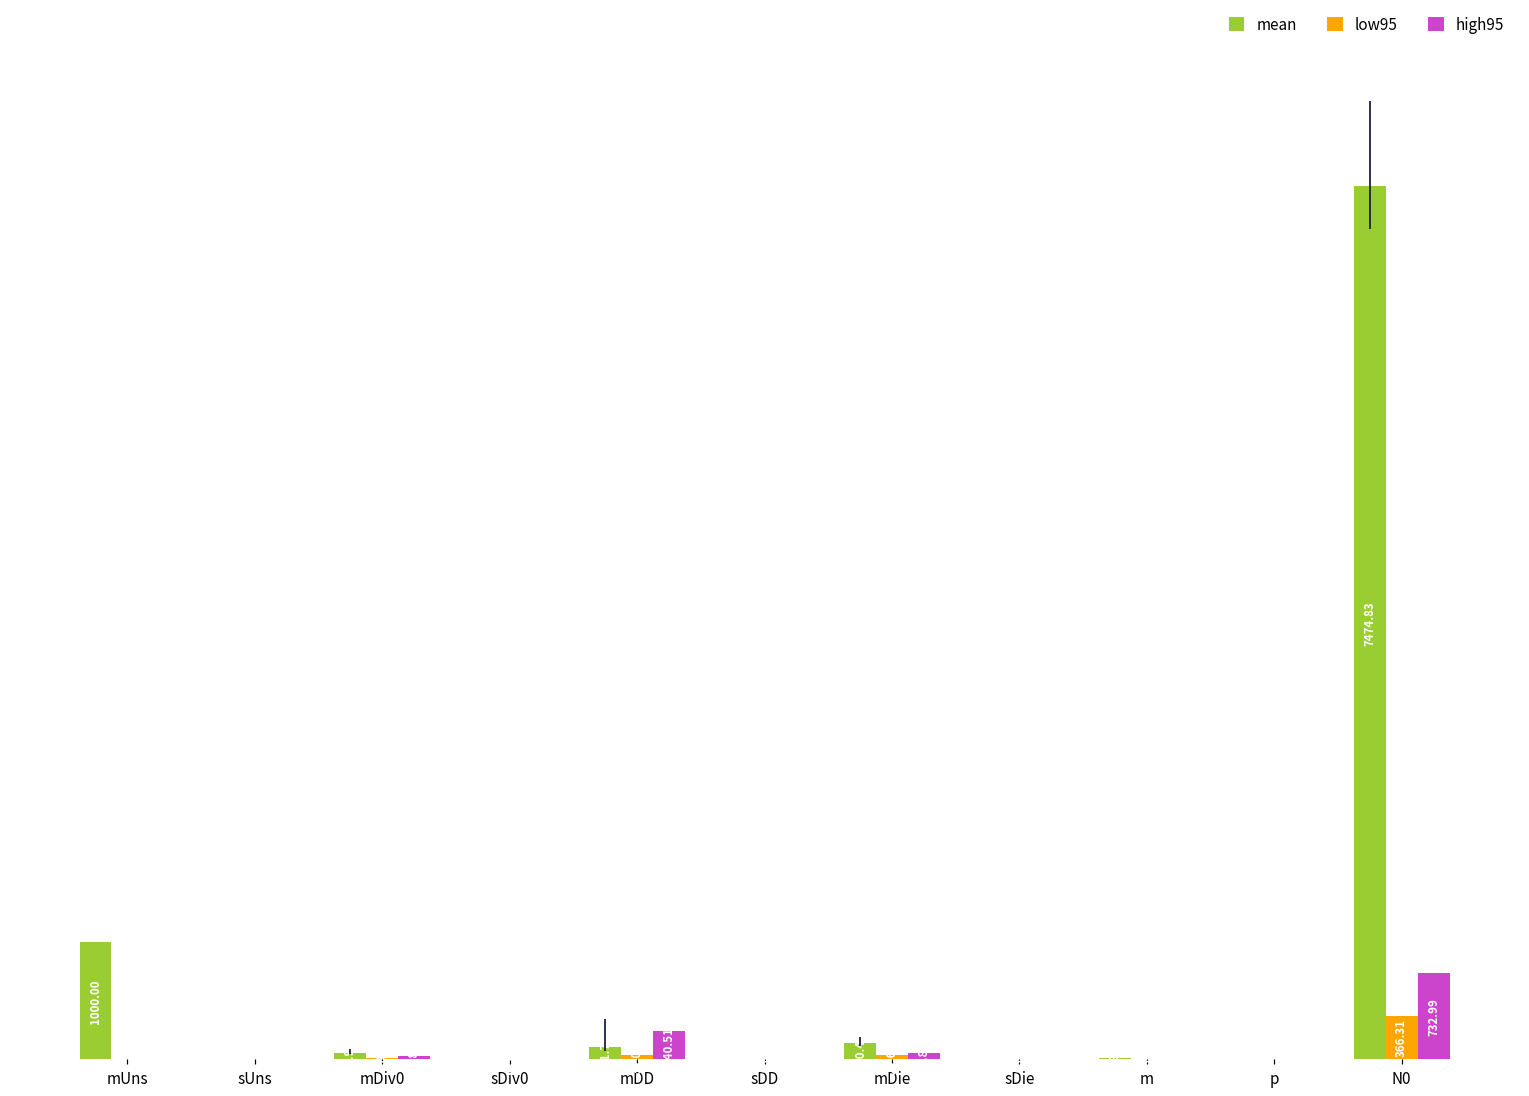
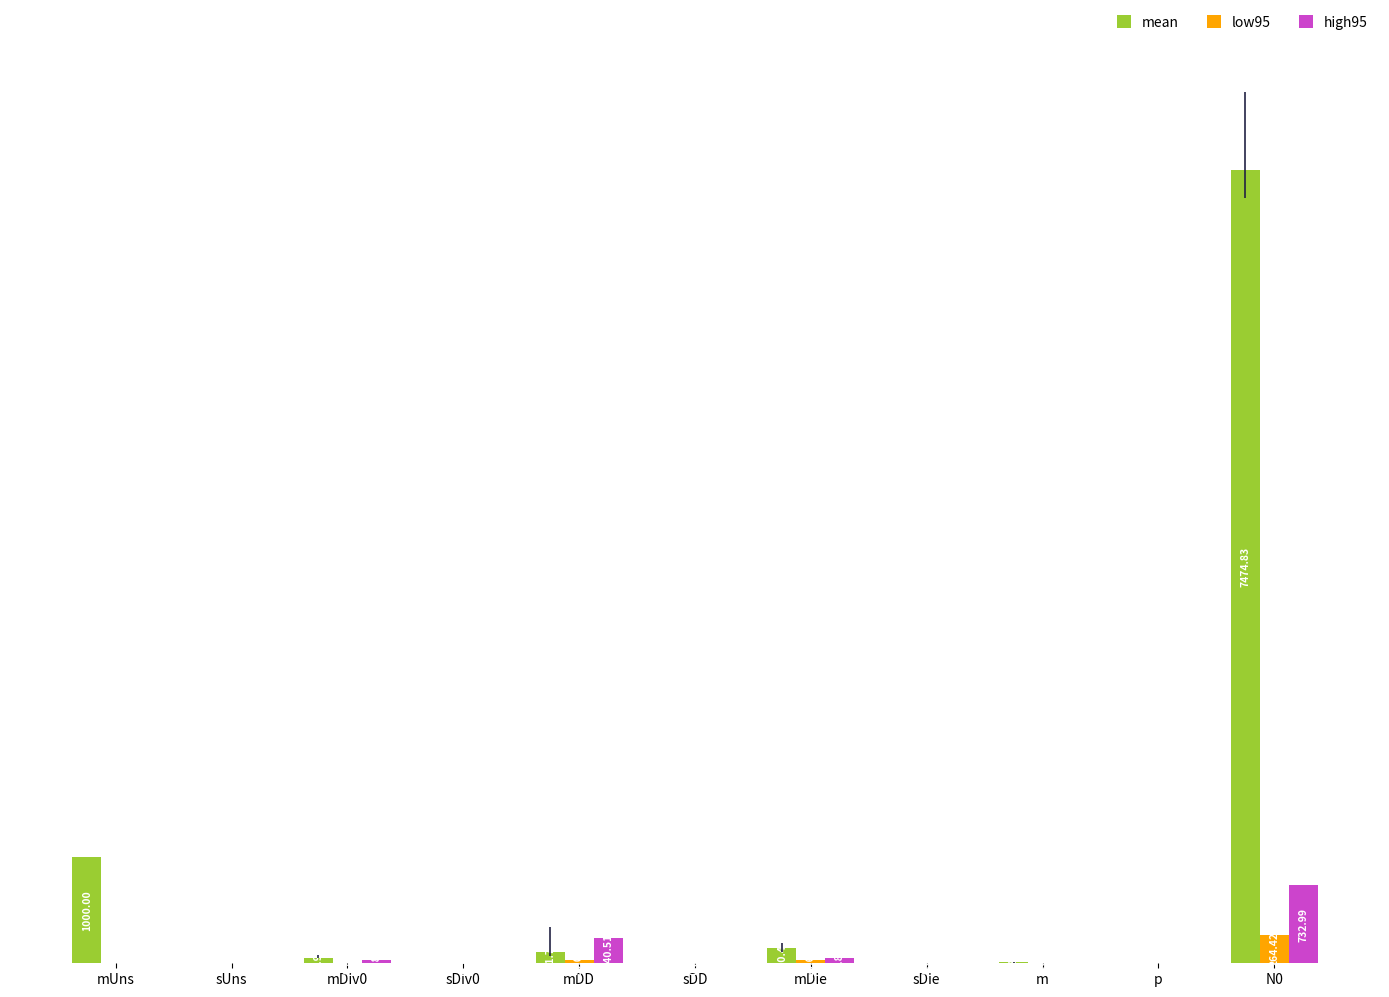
low95, N0: 366.31 -> 264.42
